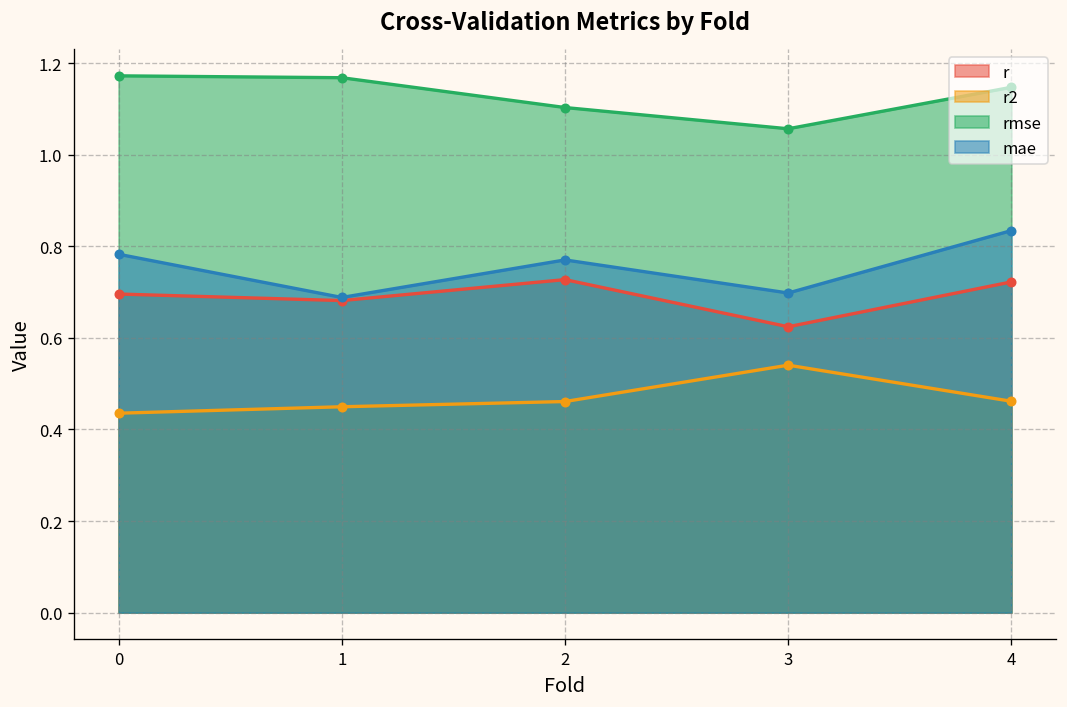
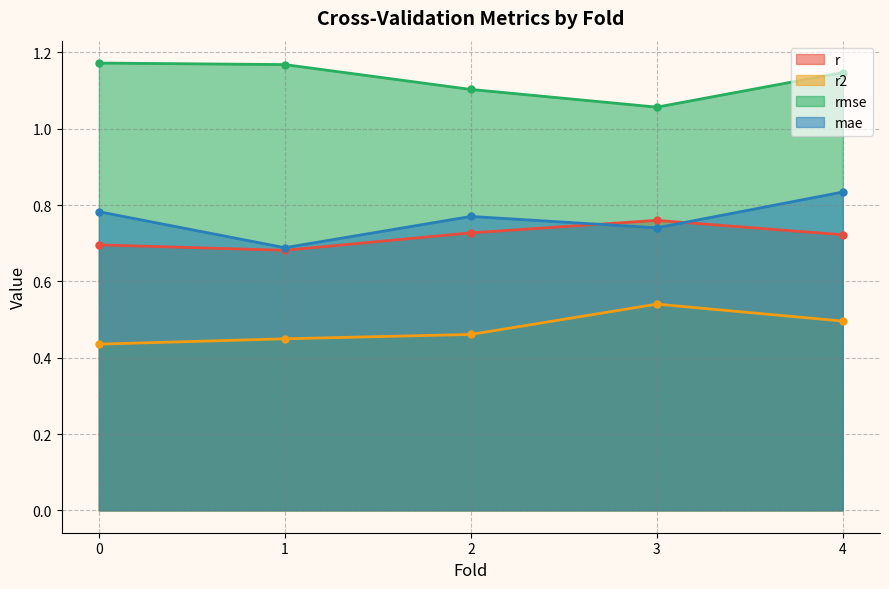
r, 3: 0.62 -> 0.76
mae, 3: 0.70 -> 0.74
r2, 4: 0.46 -> 0.50
